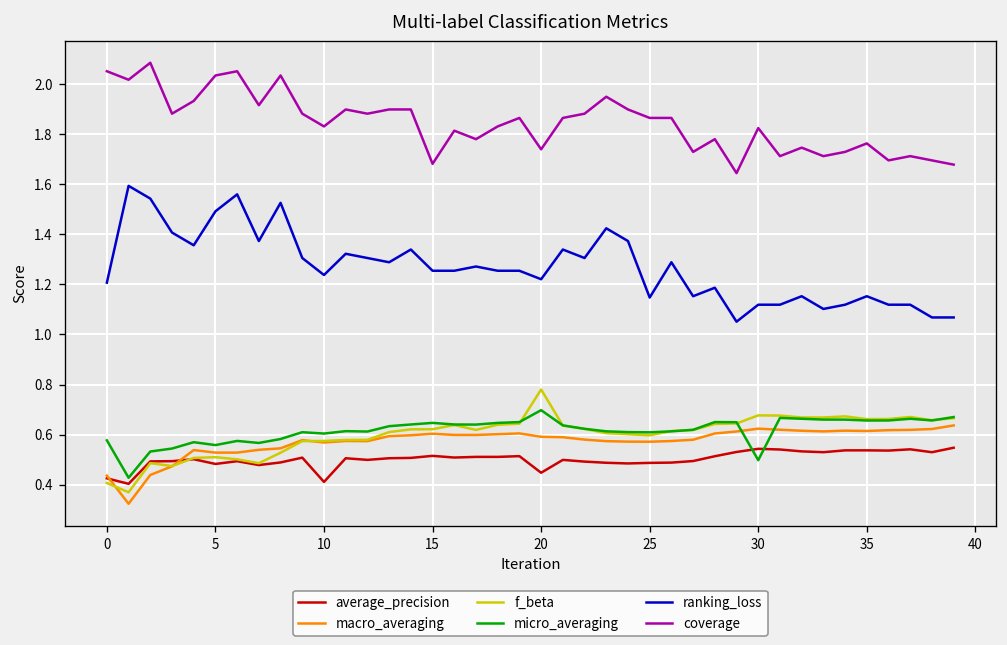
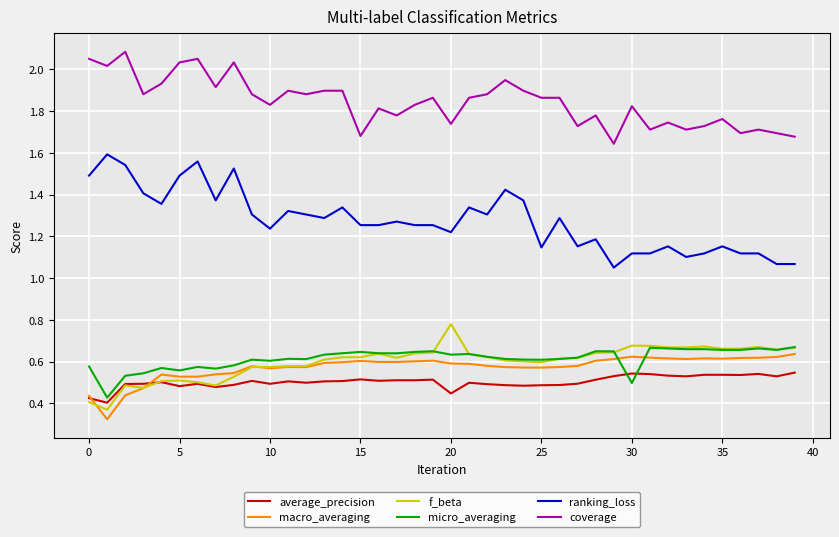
ranking_loss, 0: 1.21 -> 1.49
average_precision, 10: 0.41 -> 0.49
micro_averaging, 20: 0.70 -> 0.63
